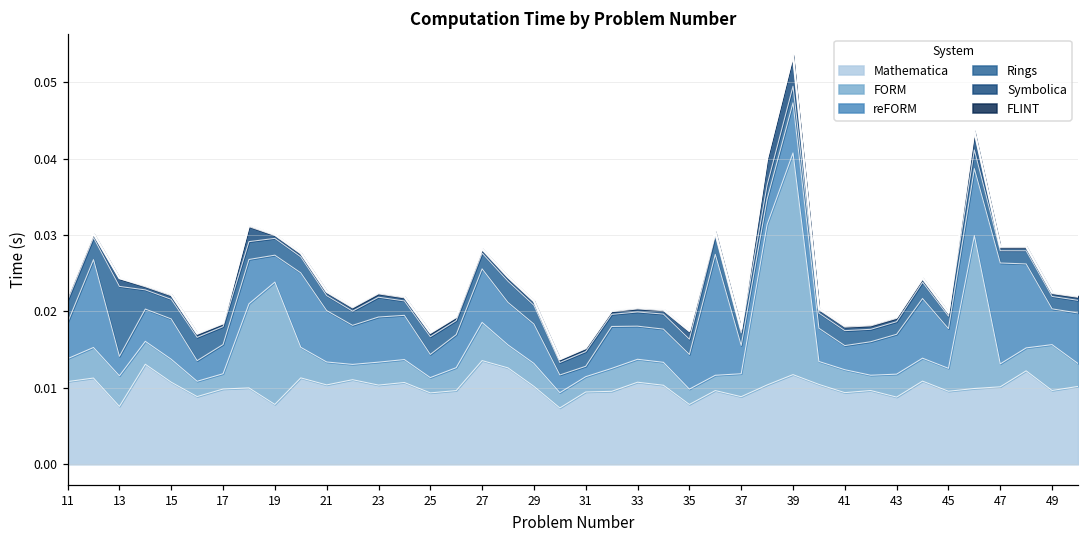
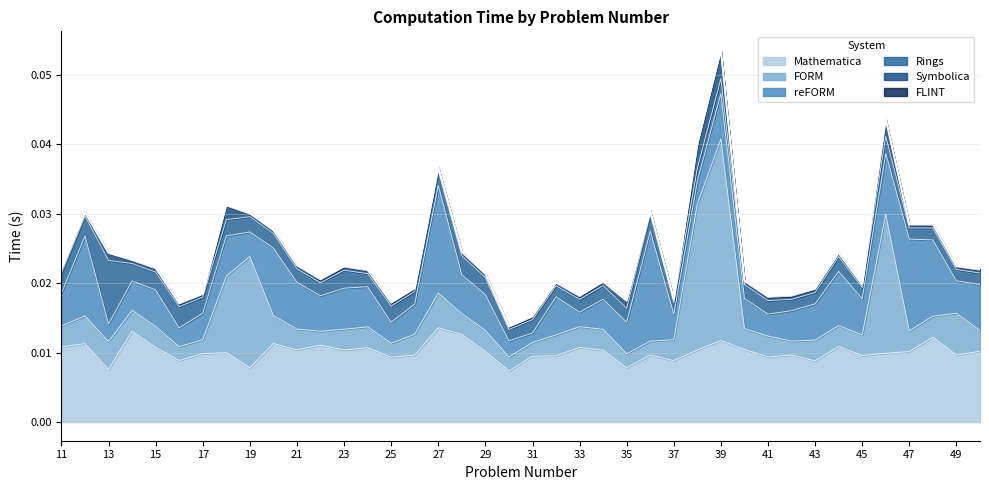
reFORM, 27: 0.007 -> 0.016
reFORM, 33: 0.004 -> 0.002
